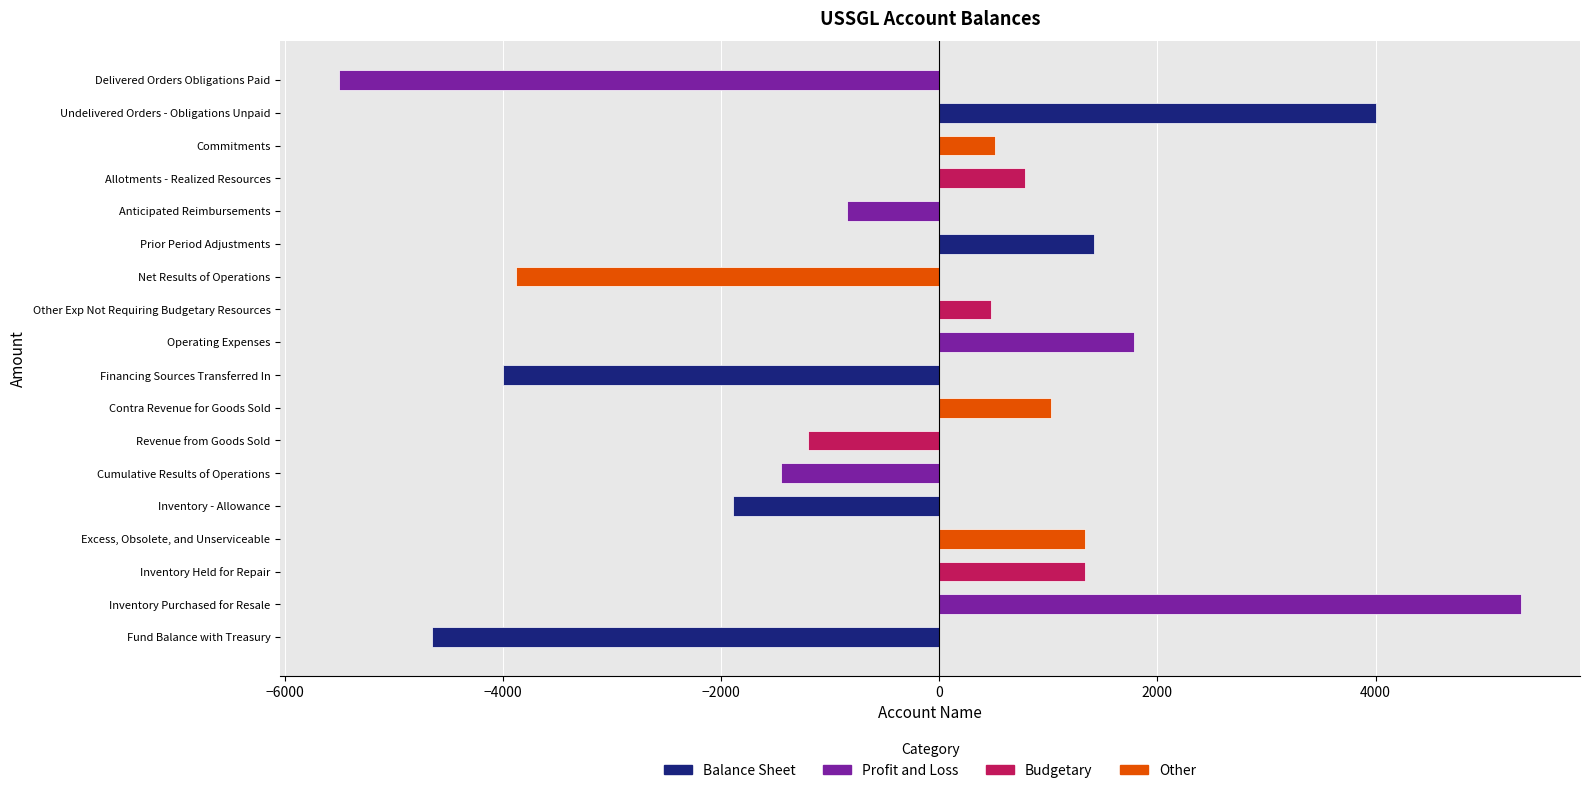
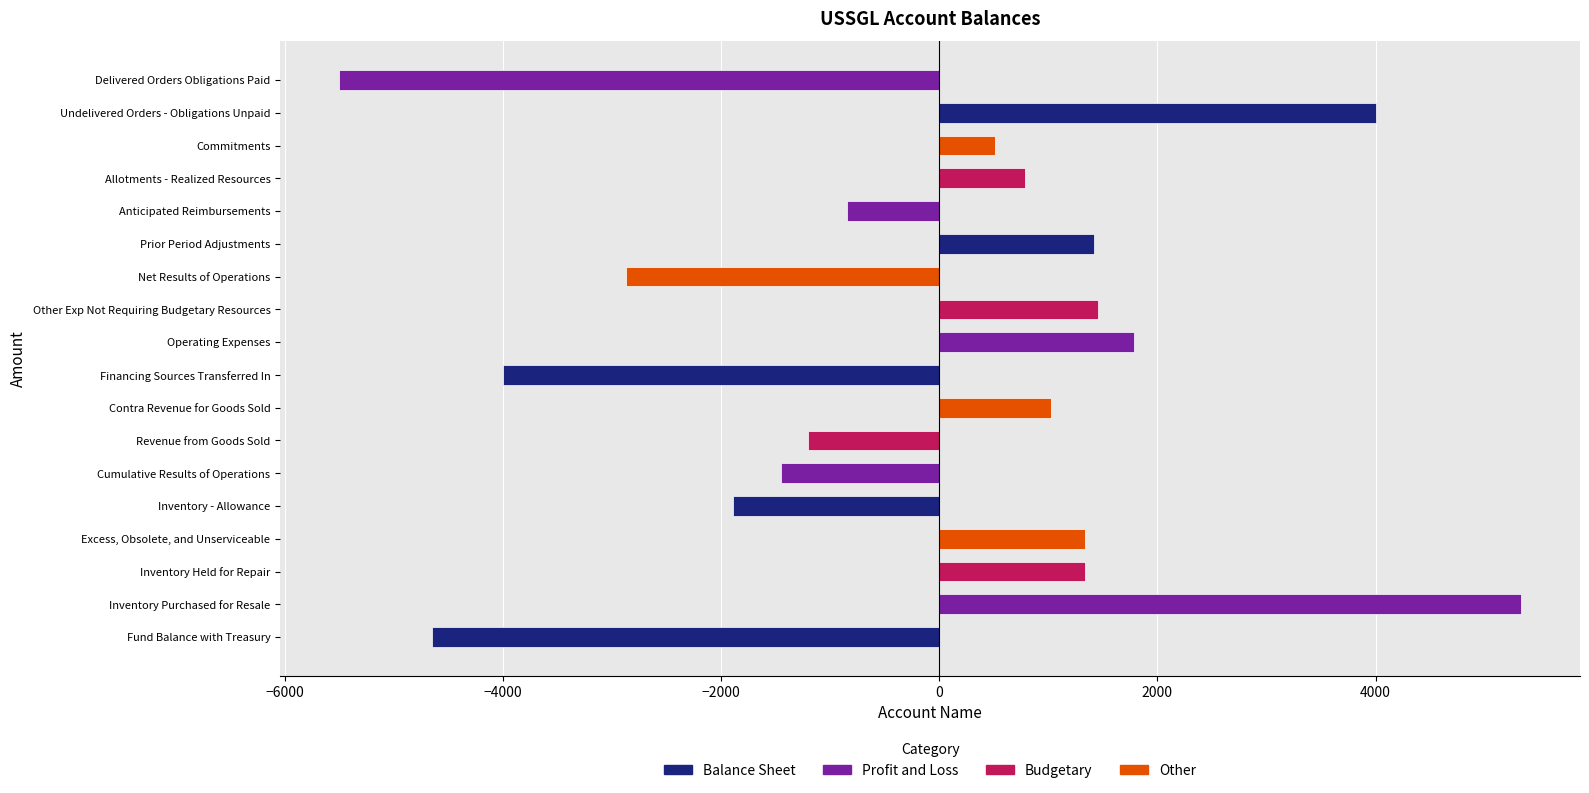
Net Results of Operations: -3880 -> -2880
Other Exp Not Requiring Budgetary Resources: 480 -> 1460
